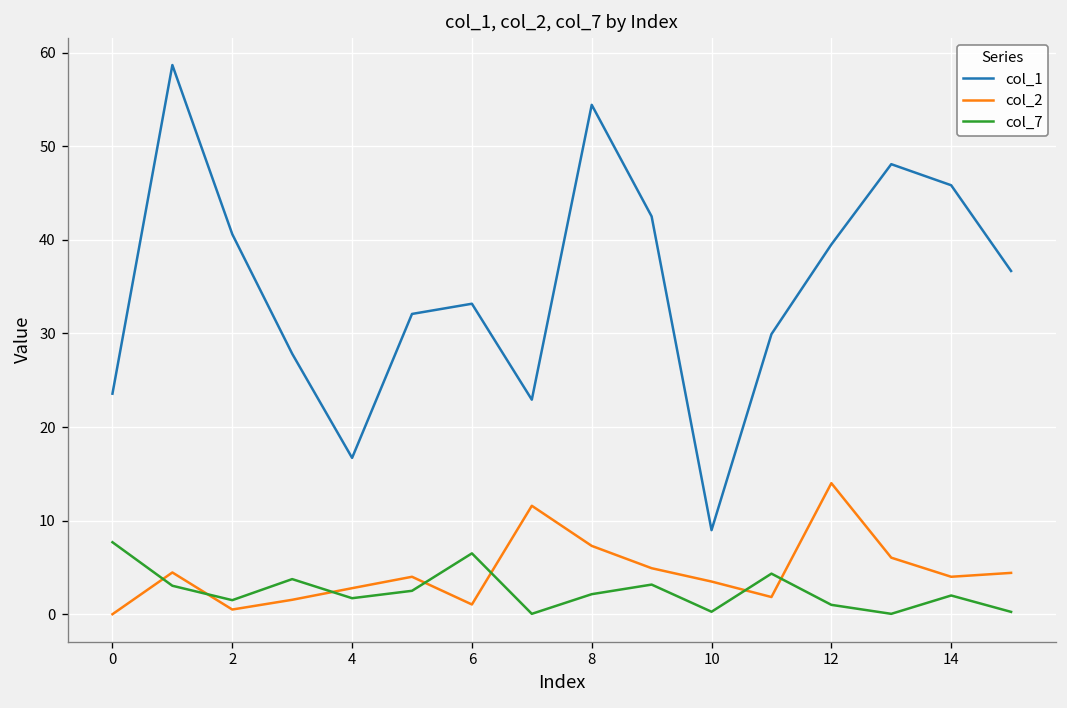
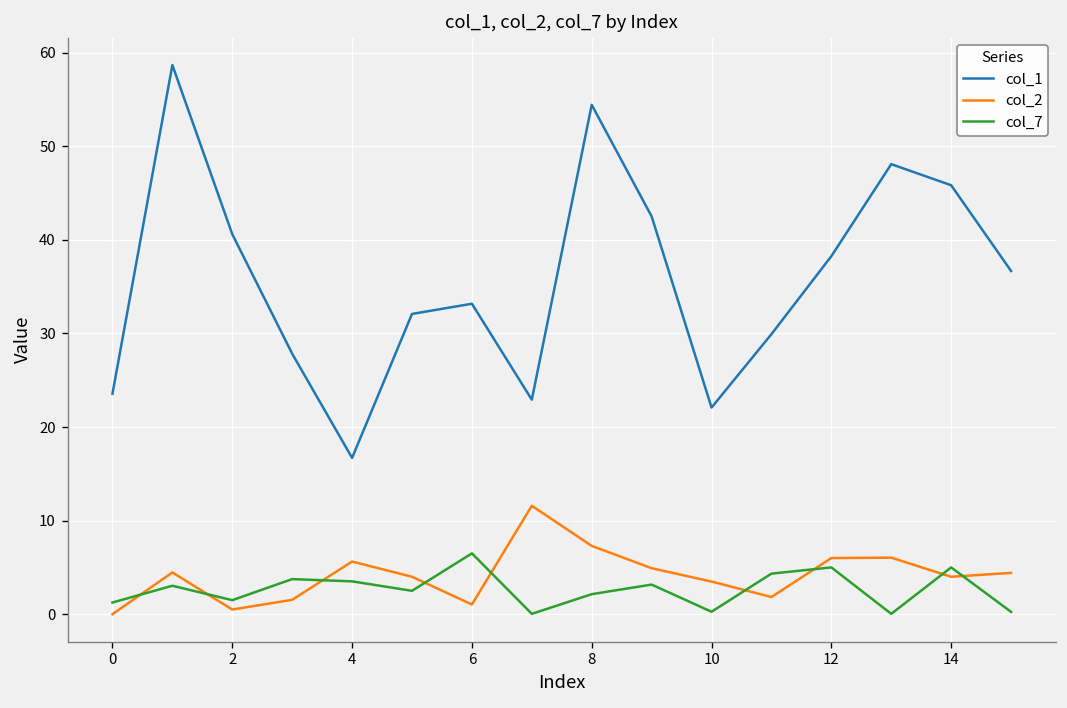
col_7, 0: 8 -> 1
col_2, 4: 3 -> 6
col_7, 4: 2 -> 4
col_1, 10: 9 -> 22
col_1, 12: 40 -> 38
col_2, 12: 14 -> 6
col_7, 12: 1 -> 5
col_7, 14: 2 -> 5
